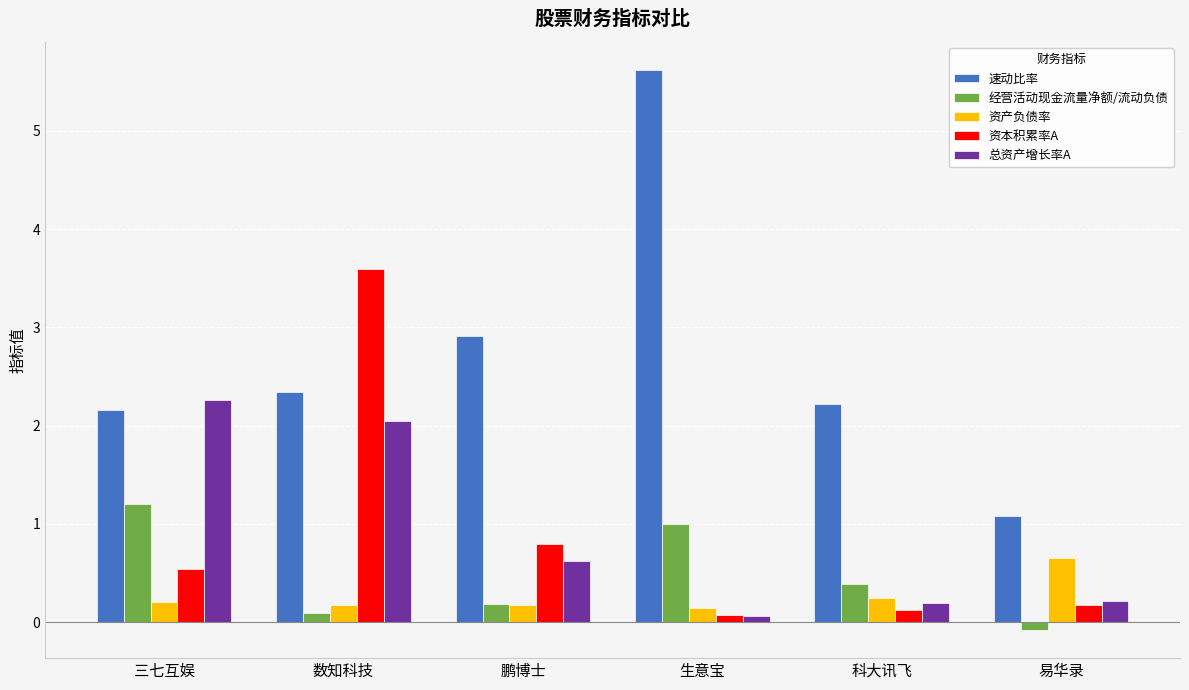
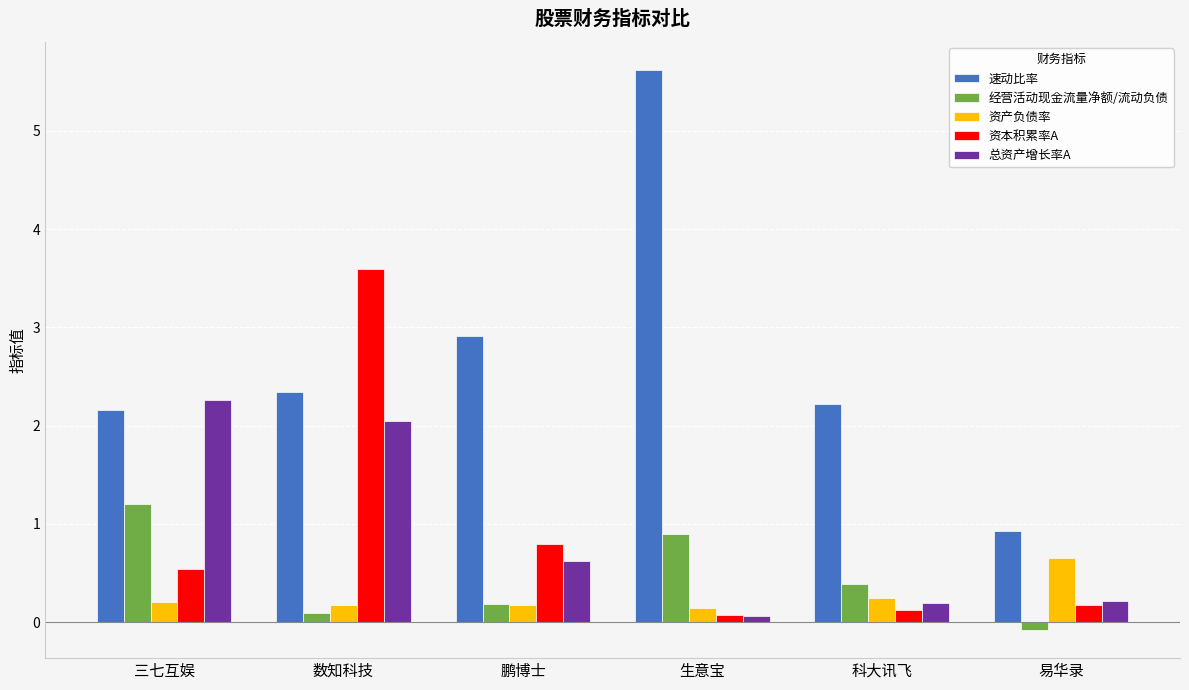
经营活动现金流量净额/流动负债, 生意宝: 1.0 -> 0.9
速动比率, 易华录: 1.1 -> 0.9
